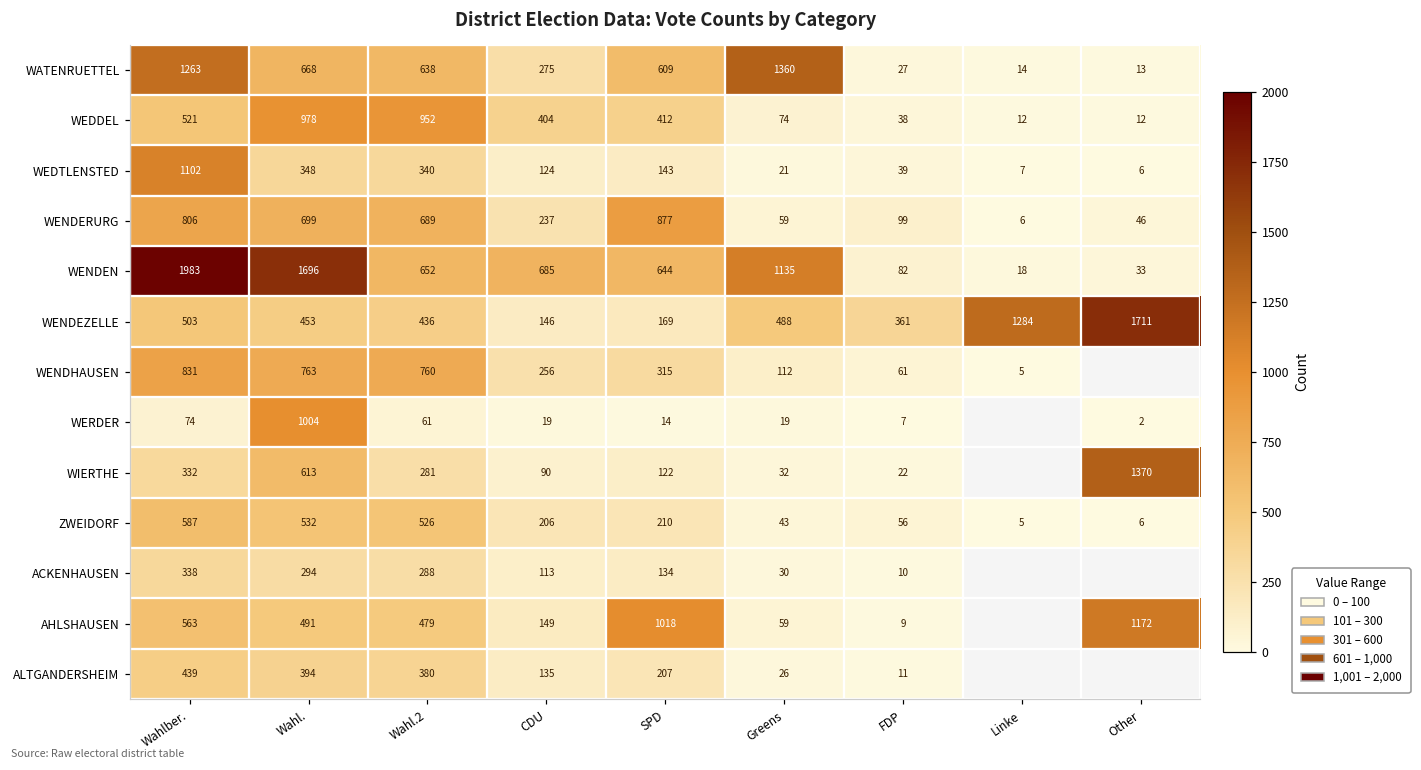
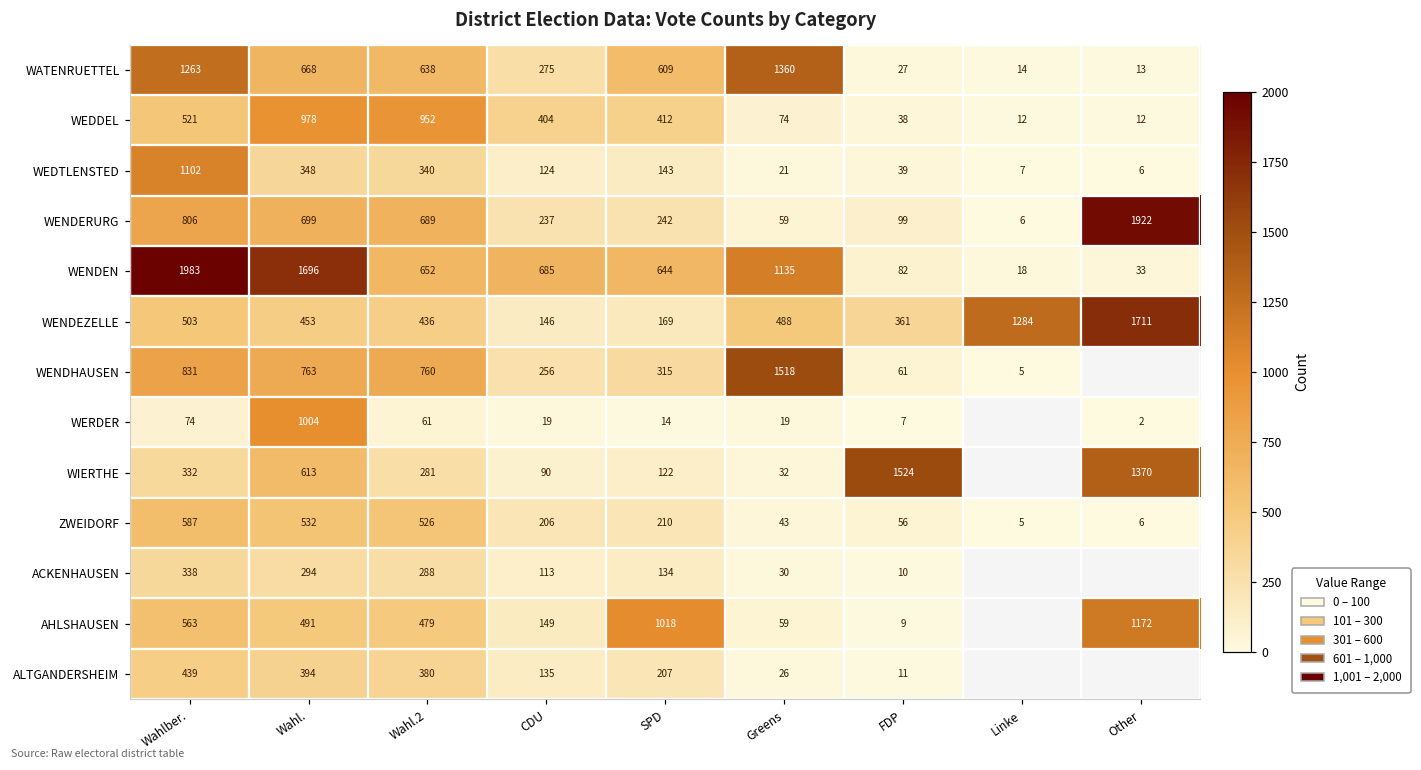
WENDERURG, SPD: 877 -> 242
WENDERURG, Other: 46 -> 1922
WENDHAUSEN, Greens: 112 -> 1518
WIERTHE, FDP: 22 -> 1524
